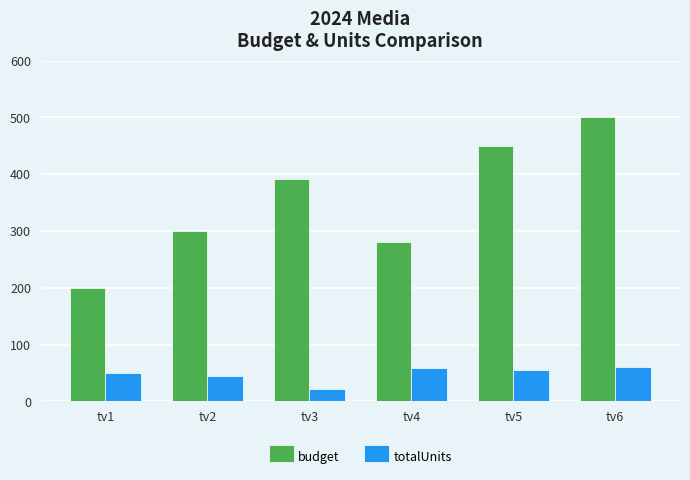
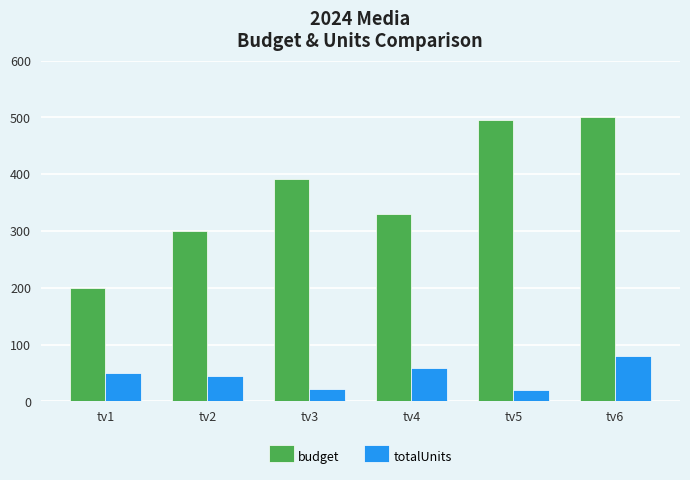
budget, tv4: 280 -> 330
budget, tv5: 450 -> 500
totalUnits, tv5: 60 -> 20
totalUnits, tv6: 60 -> 80
